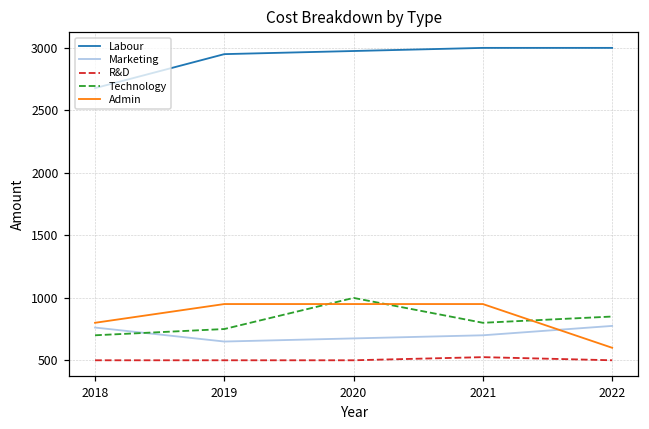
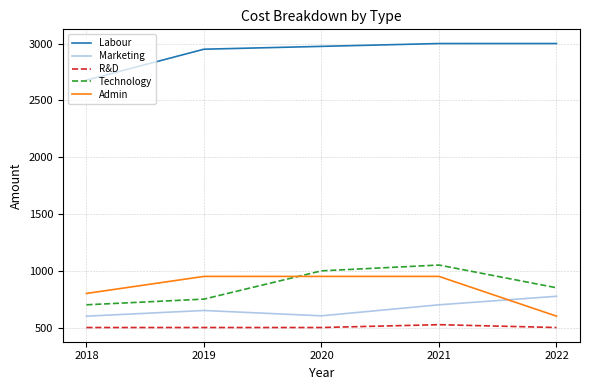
Marketing, 2018: 760 -> 600
Marketing, 2020: 680 -> 600
Technology, 2021: 800 -> 1050
